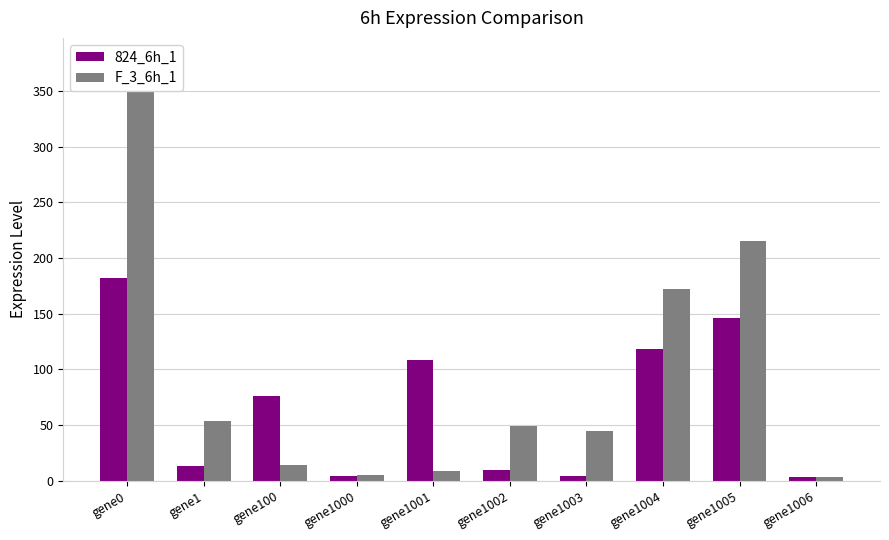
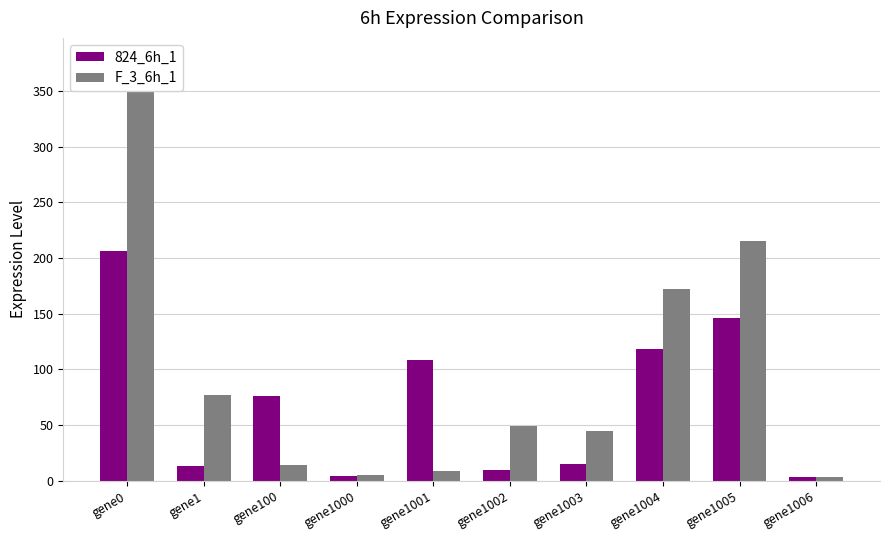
824_6h_1, gene0: 182 -> 206
F_3_6h_1, gene1: 53 -> 77
824_6h_1, gene1003: 5 -> 15
